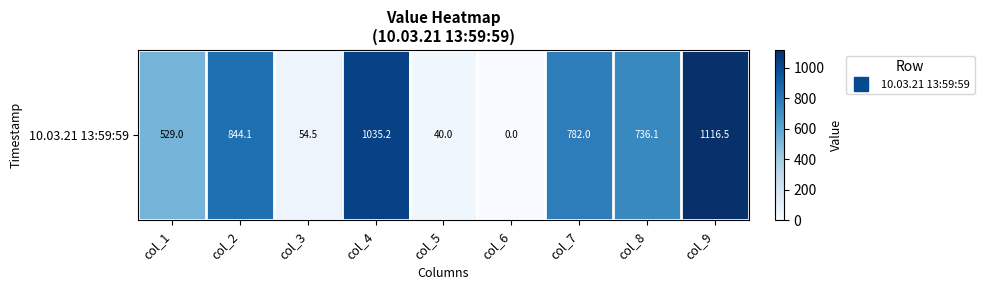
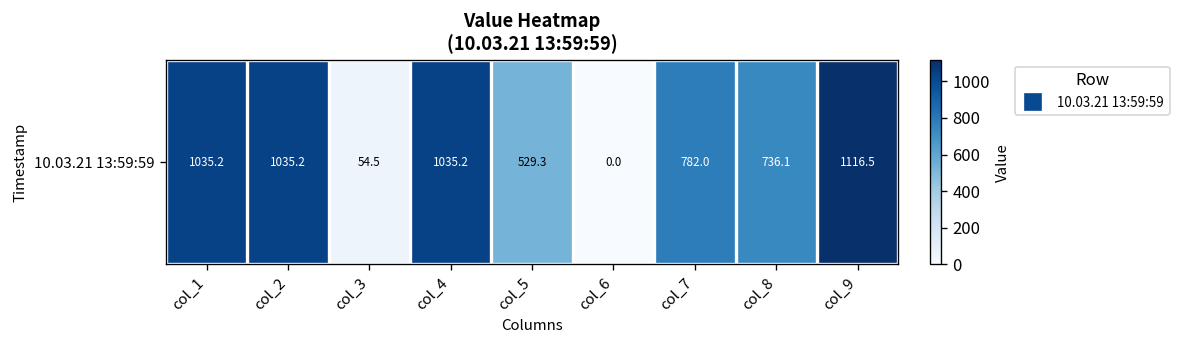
10.03.21 13:59:59, col_1: 529.0 -> 1035.2
10.03.21 13:59:59, col_2: 844.1 -> 1035.2
10.03.21 13:59:59, col_5: 40.0 -> 529.3
